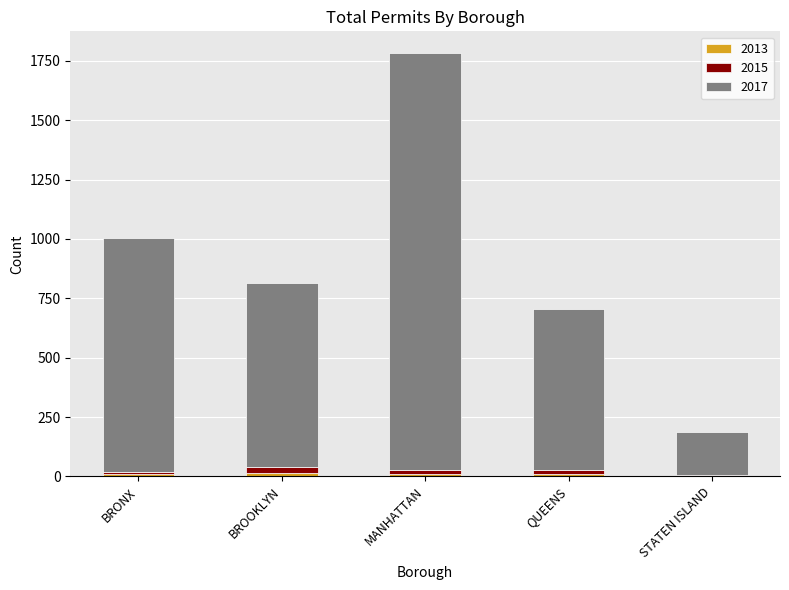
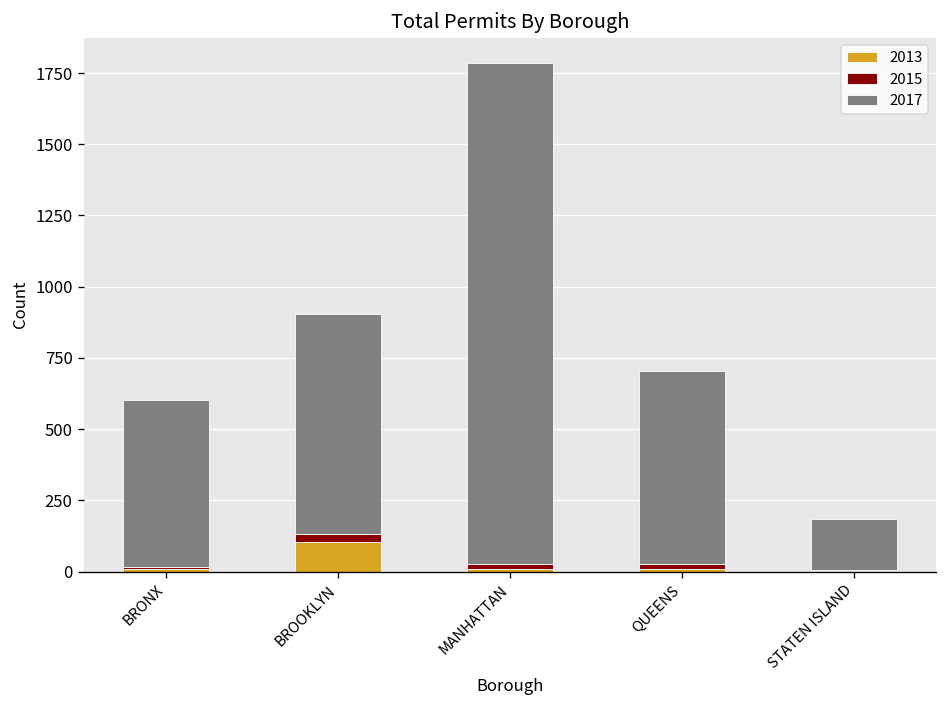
2017, BRONX: 990 -> 590
2013, BROOKLYN: 20 -> 110
